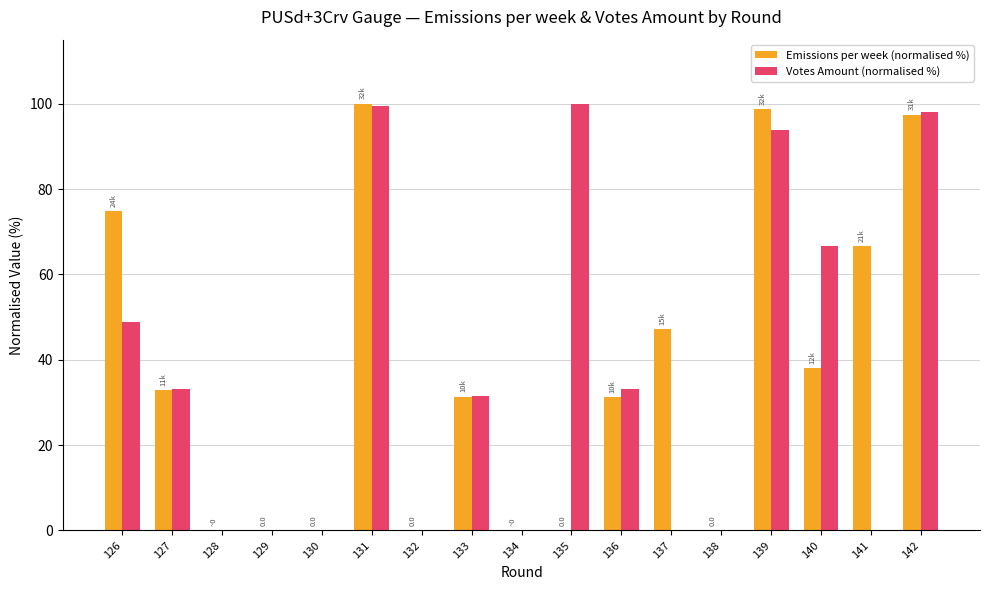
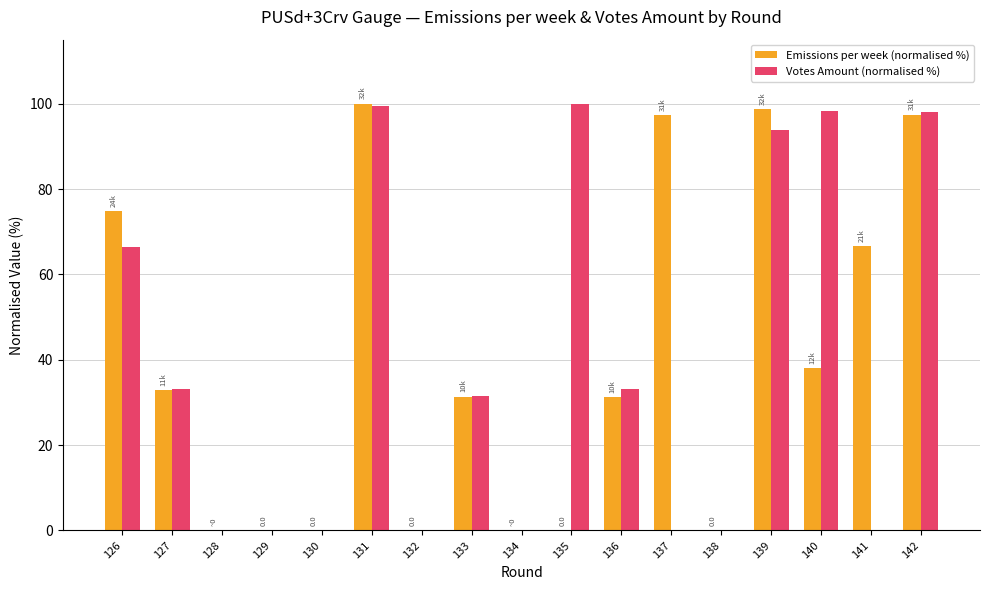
Votes Amount (normalised %), 126: 49 -> 66
Emissions per week (normalised %), 137: 15k -> 31k
Votes Amount (normalised %), 140: 67 -> 98
